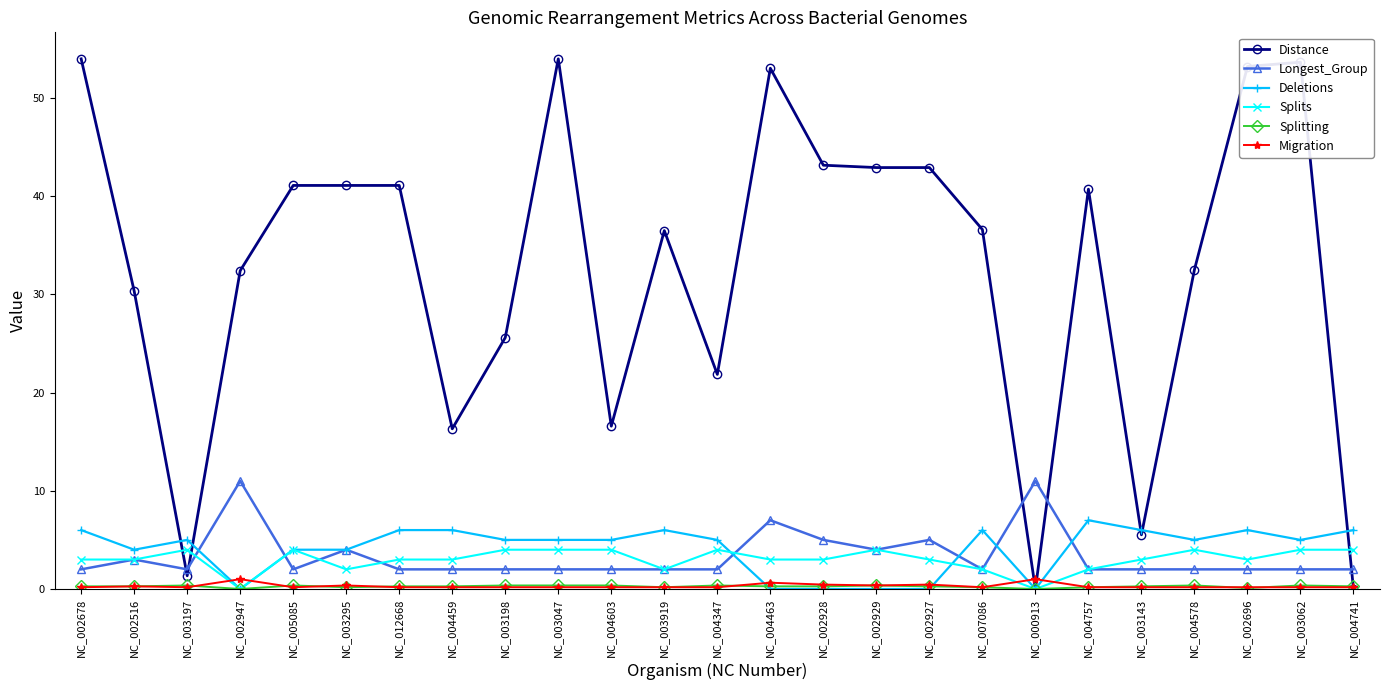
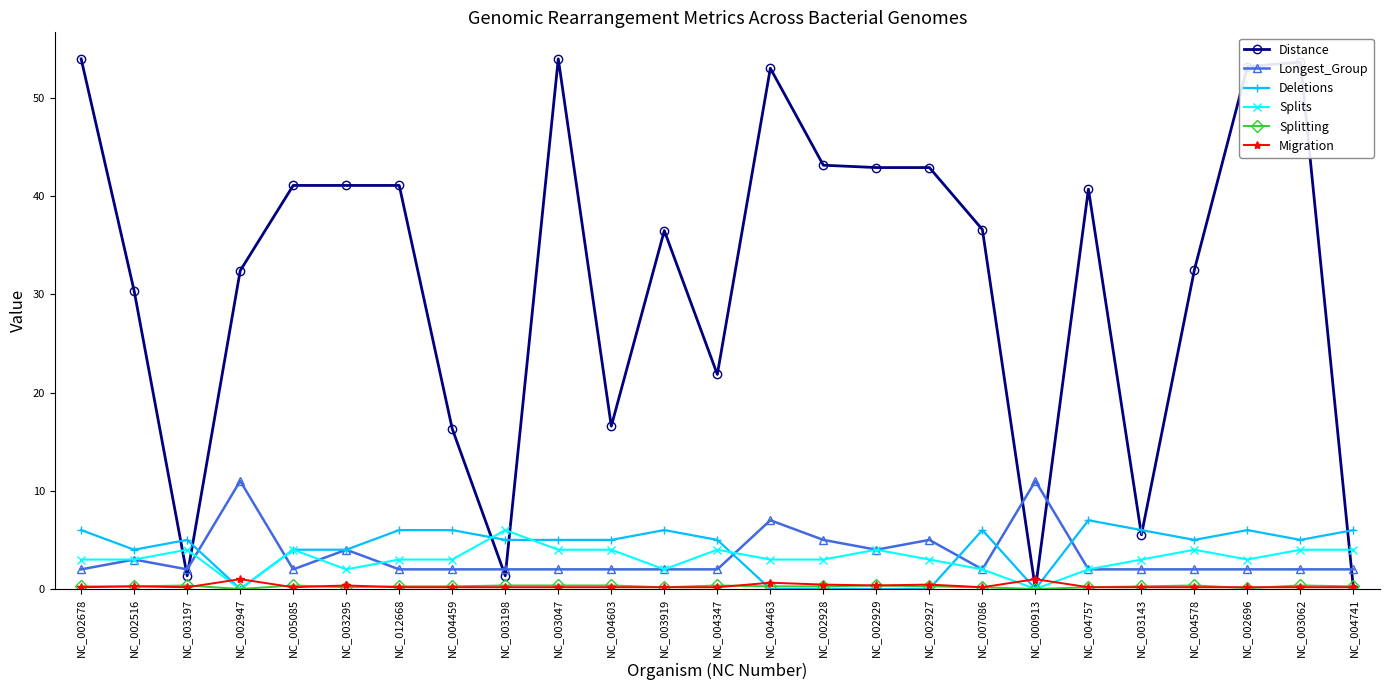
Distance, NC_003198: 26 -> 1
Splits, NC_003198: 4 -> 6
